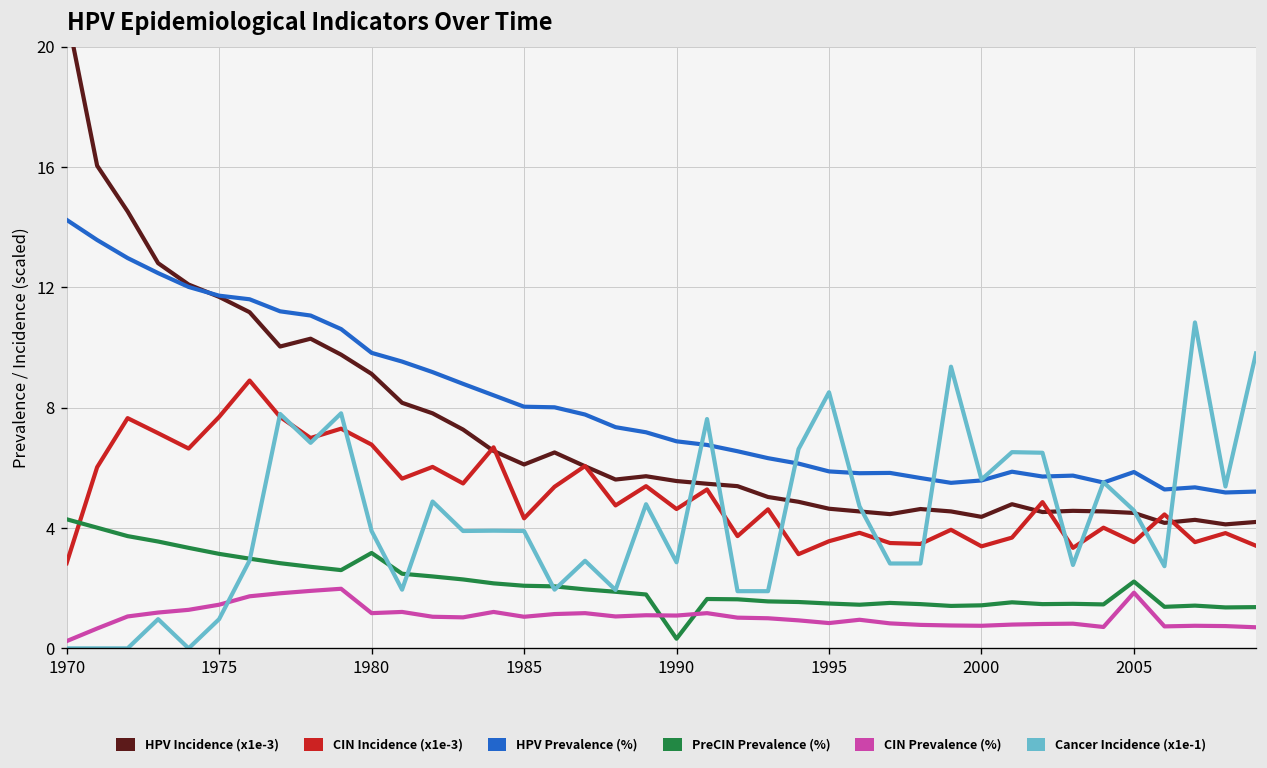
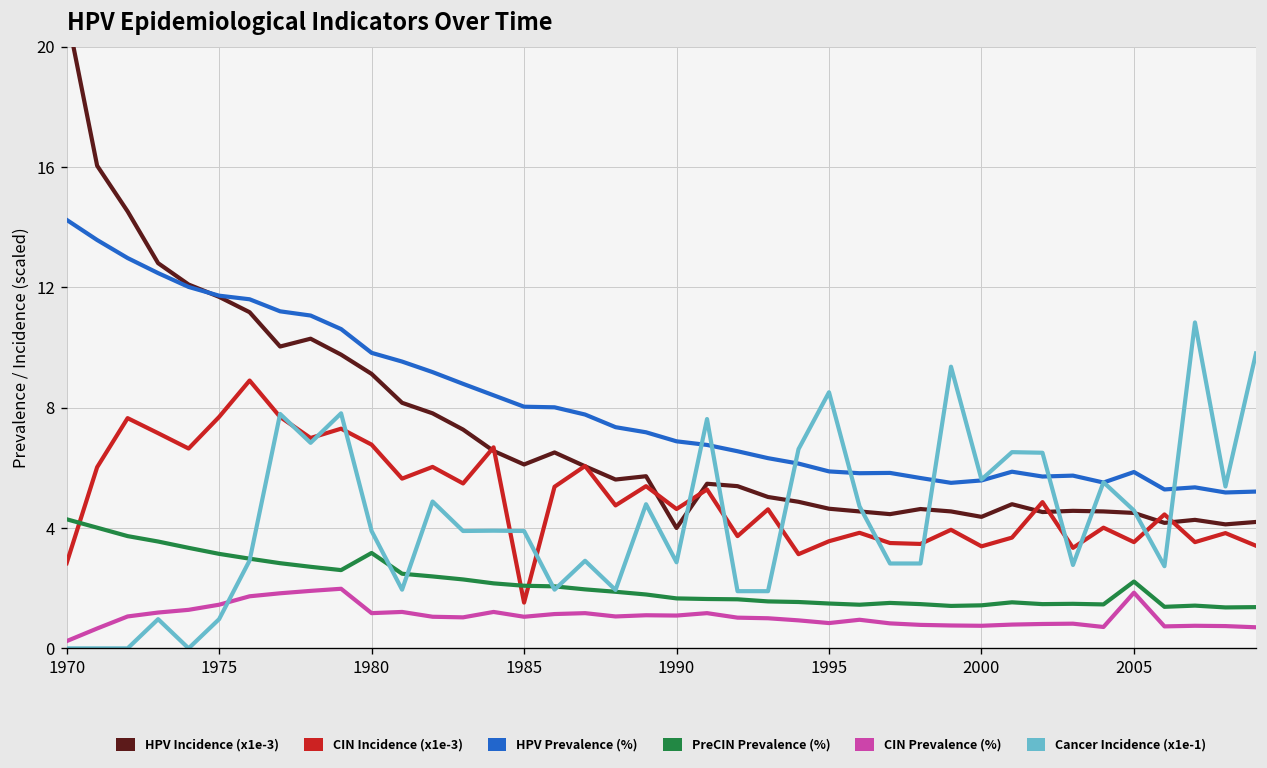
CIN Incidence (x1e-3), 1985: 4.3 -> 1.5
HPV Incidence (x1e-3), 1990: 5.6 -> 4.0
PreCIN Prevalence (%), 1990: 0.3 -> 1.7
